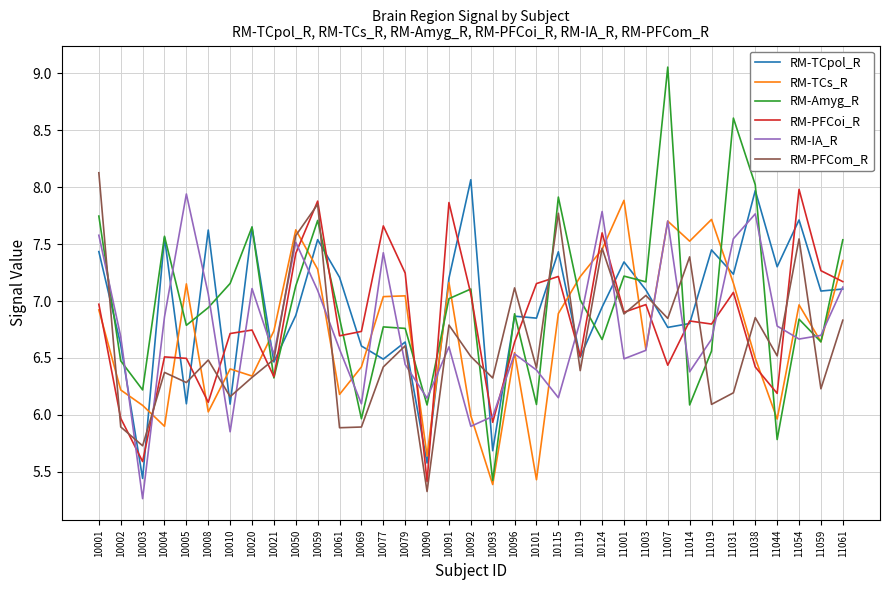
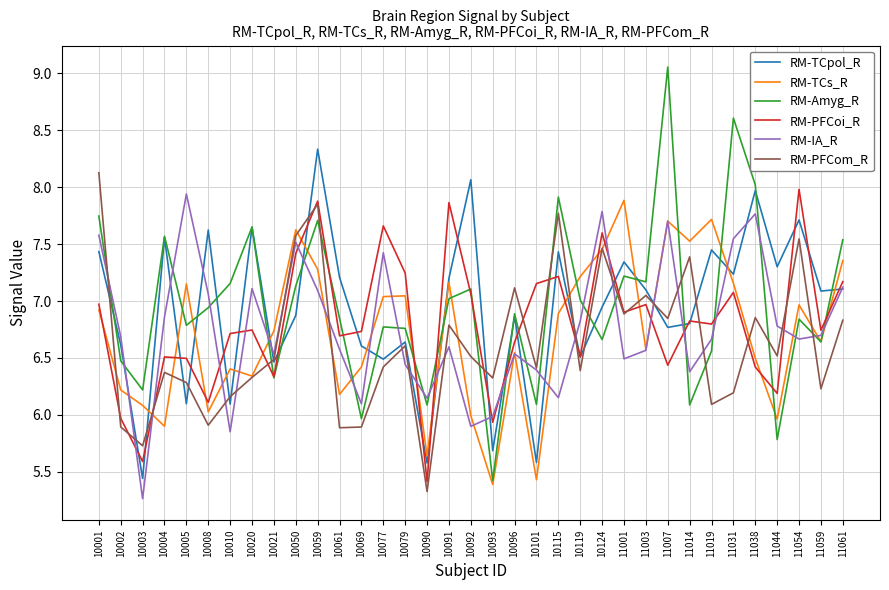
RM-PFCom_R, 10008: 6.48 -> 5.91
RM-TCpol_R, 10059: 7.54 -> 8.33
RM-TCpol_R, 10101: 6.85 -> 5.58
RM-PFCoi_R, 11059: 7.27 -> 6.74
